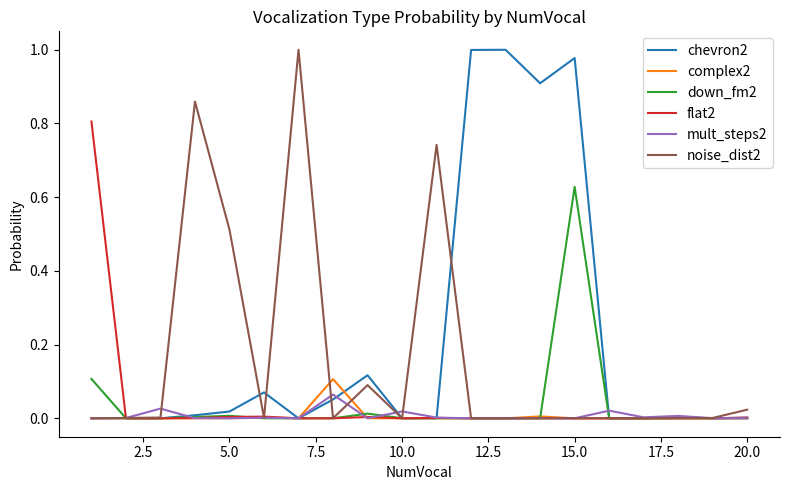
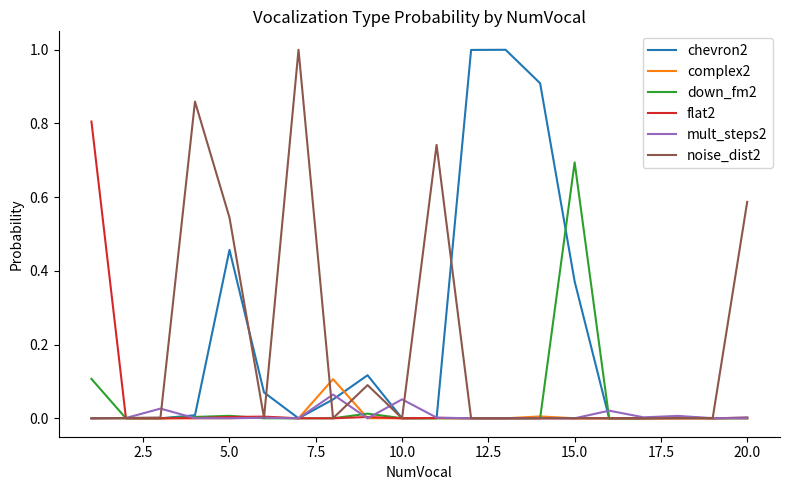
chevron2, 5.0: 0.02 -> 0.46
noise_dist2, 5.0: 0.51 -> 0.54
mult_steps2, 10.0: 0.02 -> 0.05
chevron2, 15.0: 0.98 -> 0.37
down_fm2, 15.0: 0.63 -> 0.69
noise_dist2, 20.0: 0.02 -> 0.59
